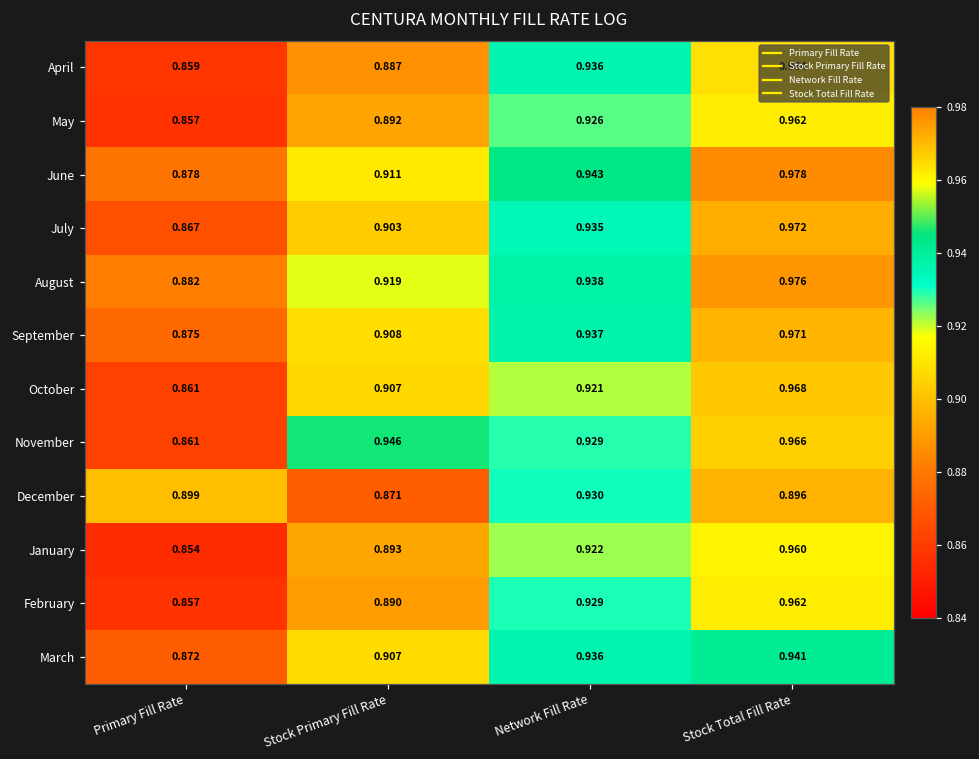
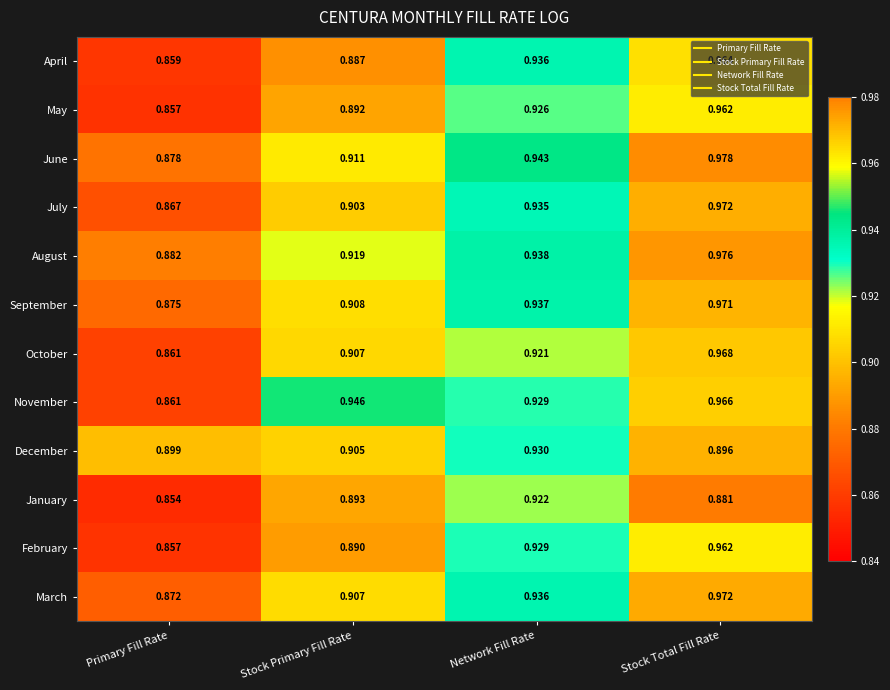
December, Stock Primary Fill Rate: 0.871 -> 0.905
January, Stock Total Fill Rate: 0.960 -> 0.881
March, Stock Total Fill Rate: 0.941 -> 0.972
